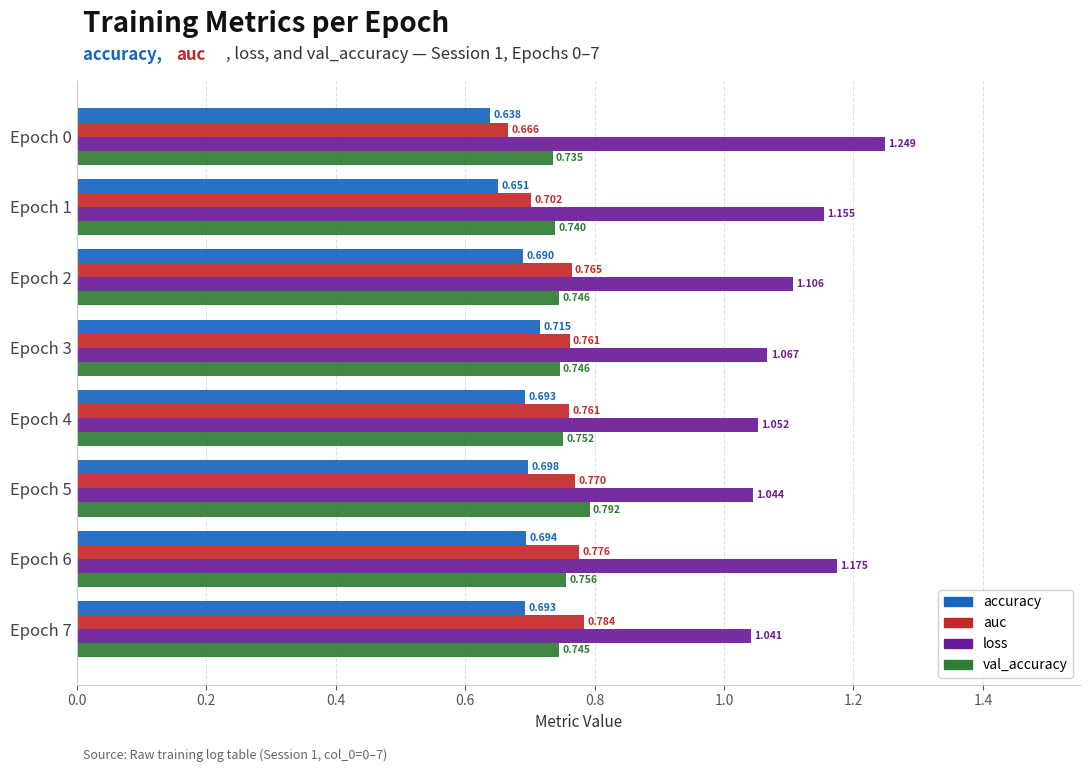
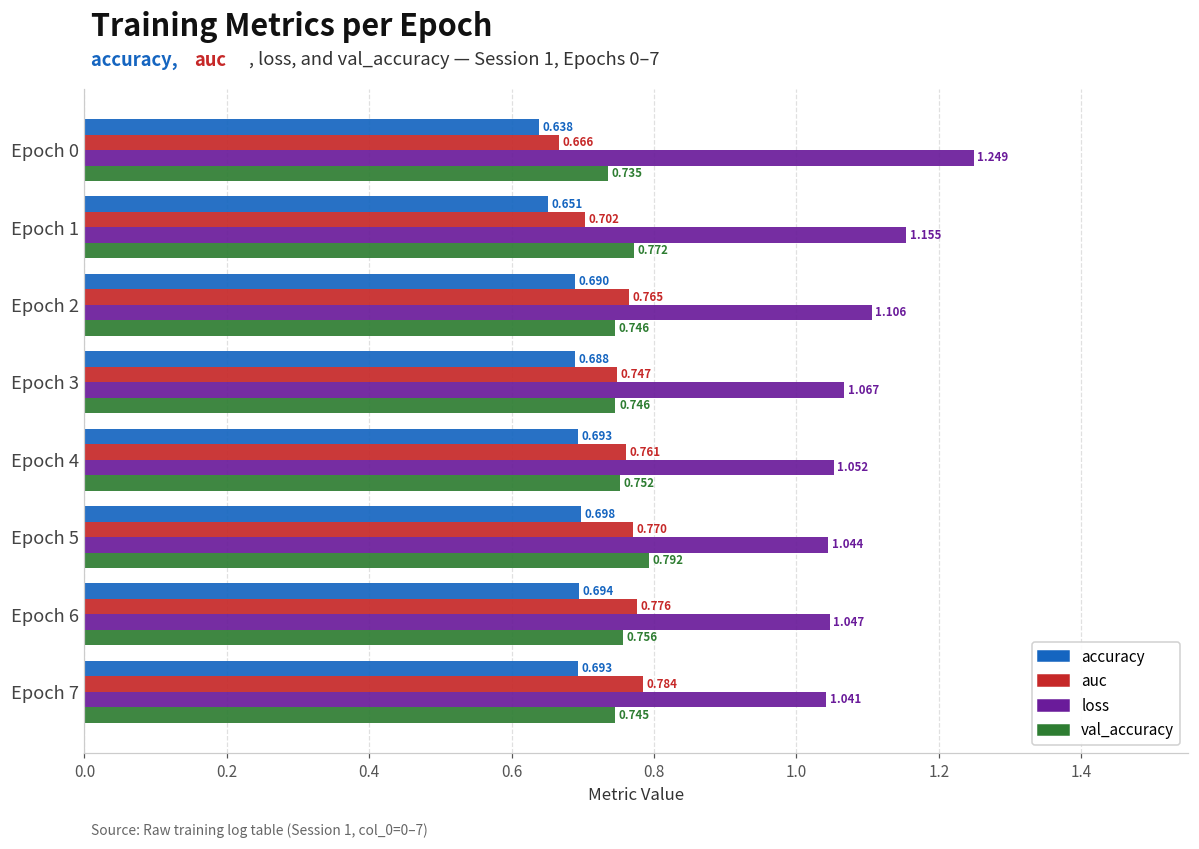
val_accuracy, Epoch 1: 0.740 -> 0.772
accuracy, Epoch 3: 0.715 -> 0.688
auc, Epoch 3: 0.761 -> 0.747
loss, Epoch 6: 1.175 -> 1.047
